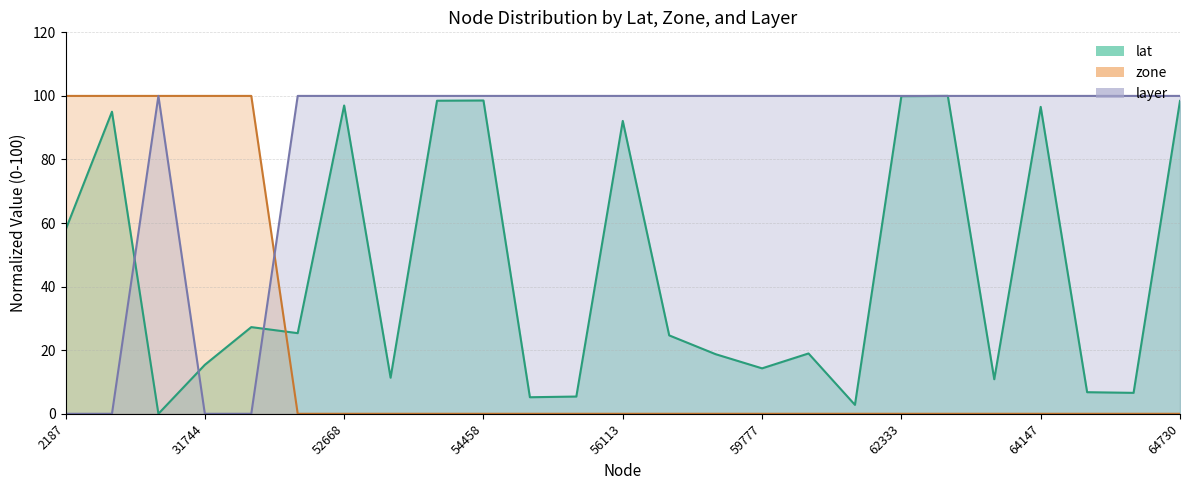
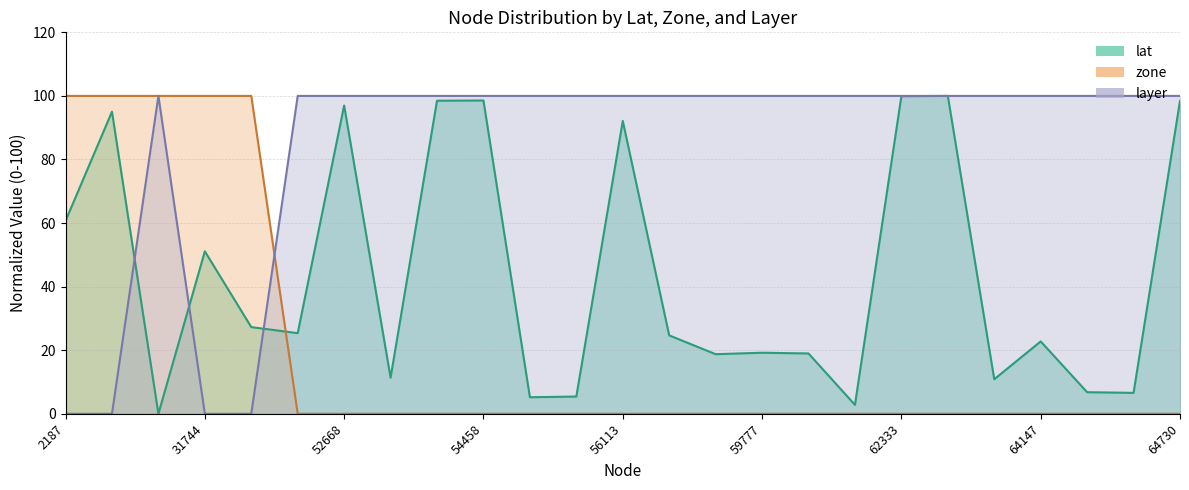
lat, 2187: 58 -> 61
lat, 31744: 15 -> 51
lat, 59777: 14 -> 19
lat, 64147: 97 -> 23
